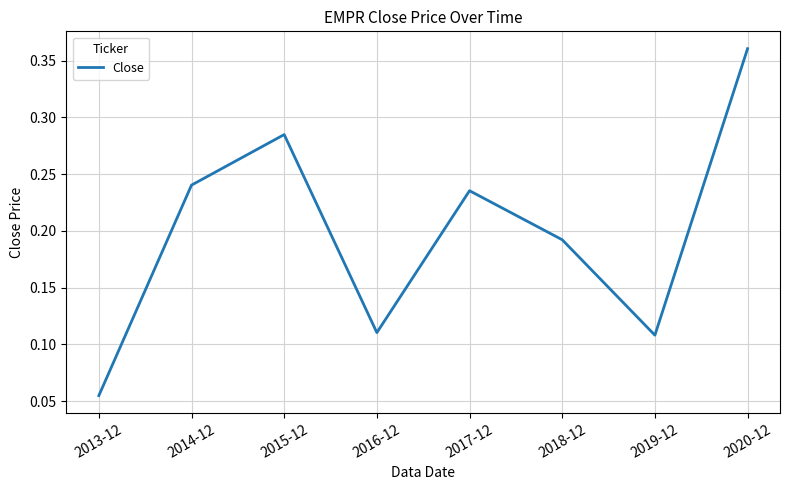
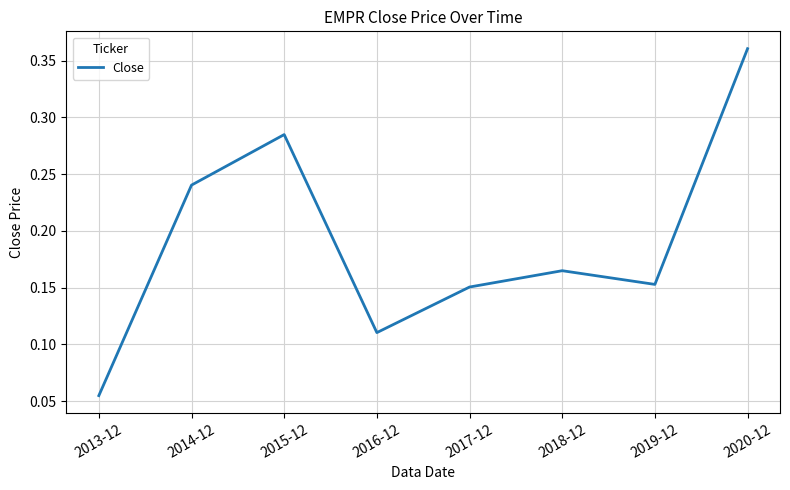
2017-12: 0.235 -> 0.150
2018-12: 0.192 -> 0.165
2019-12: 0.108 -> 0.153
